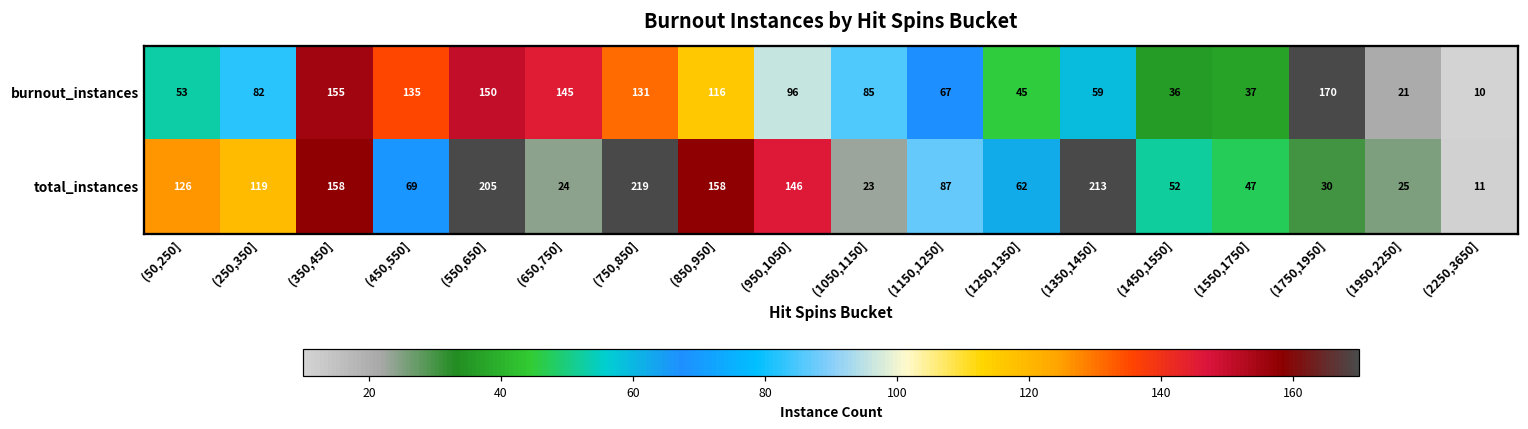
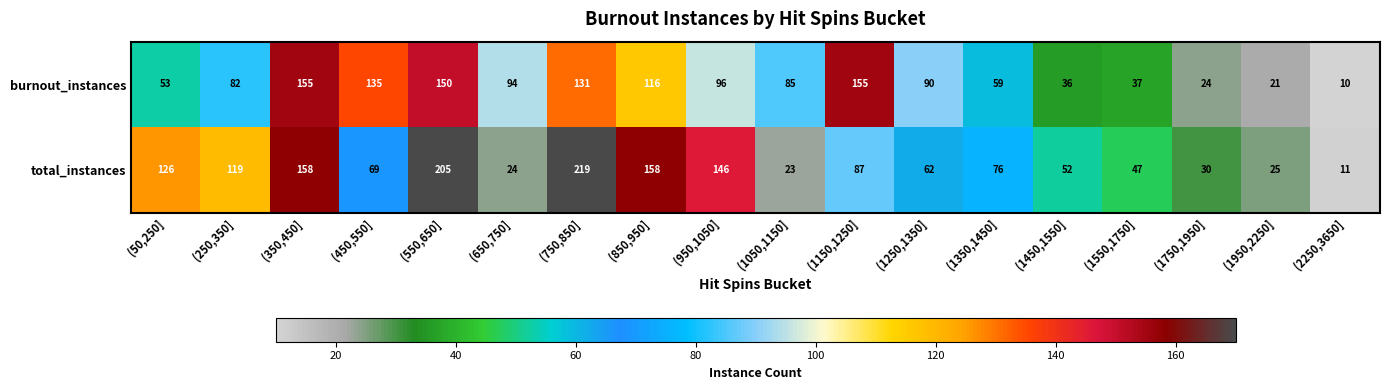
burnout_instances, (650,750]: 145 -> 94
burnout_instances, (1150,1250]: 67 -> 155
burnout_instances, (1250,1350]: 45 -> 90
burnout_instances, (1750,1950]: 170 -> 24
total_instances, (1350,1450]: 213 -> 76
